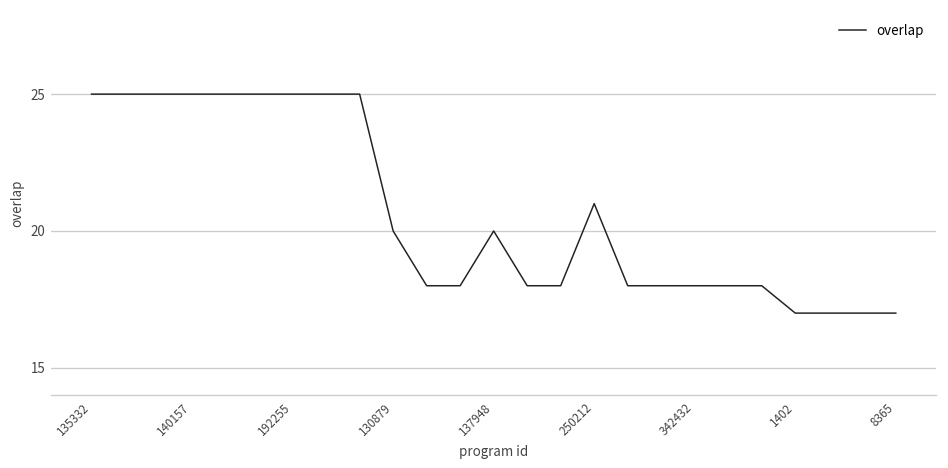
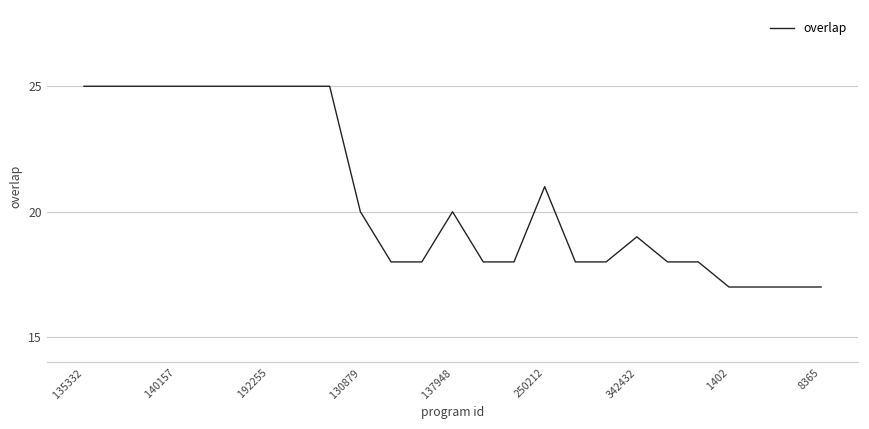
342432: 18 -> 19
